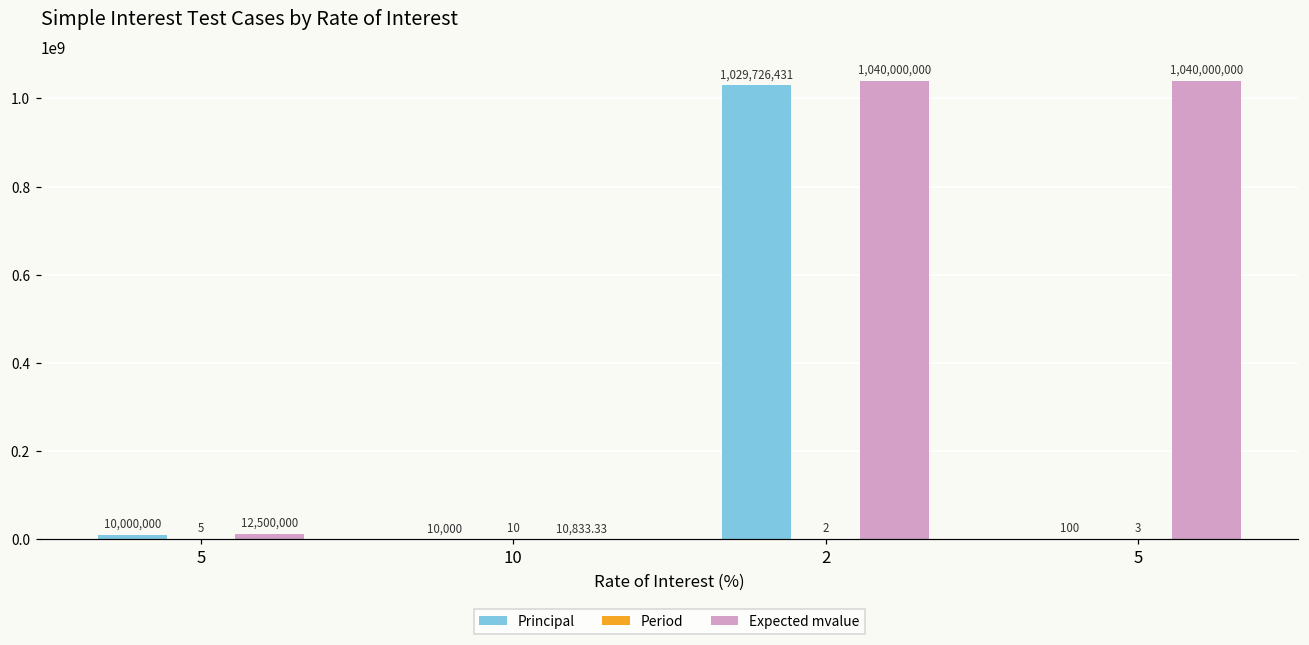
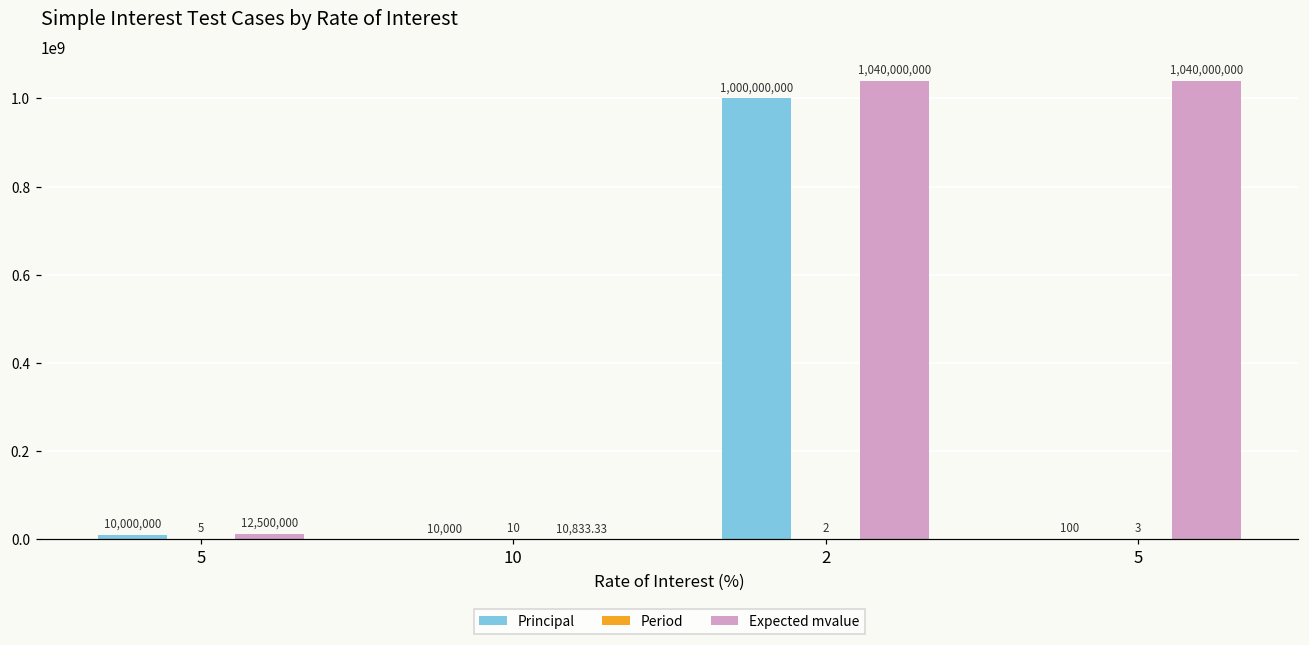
Principal, 2: 1,029,726,431 -> 1,000,000,000
